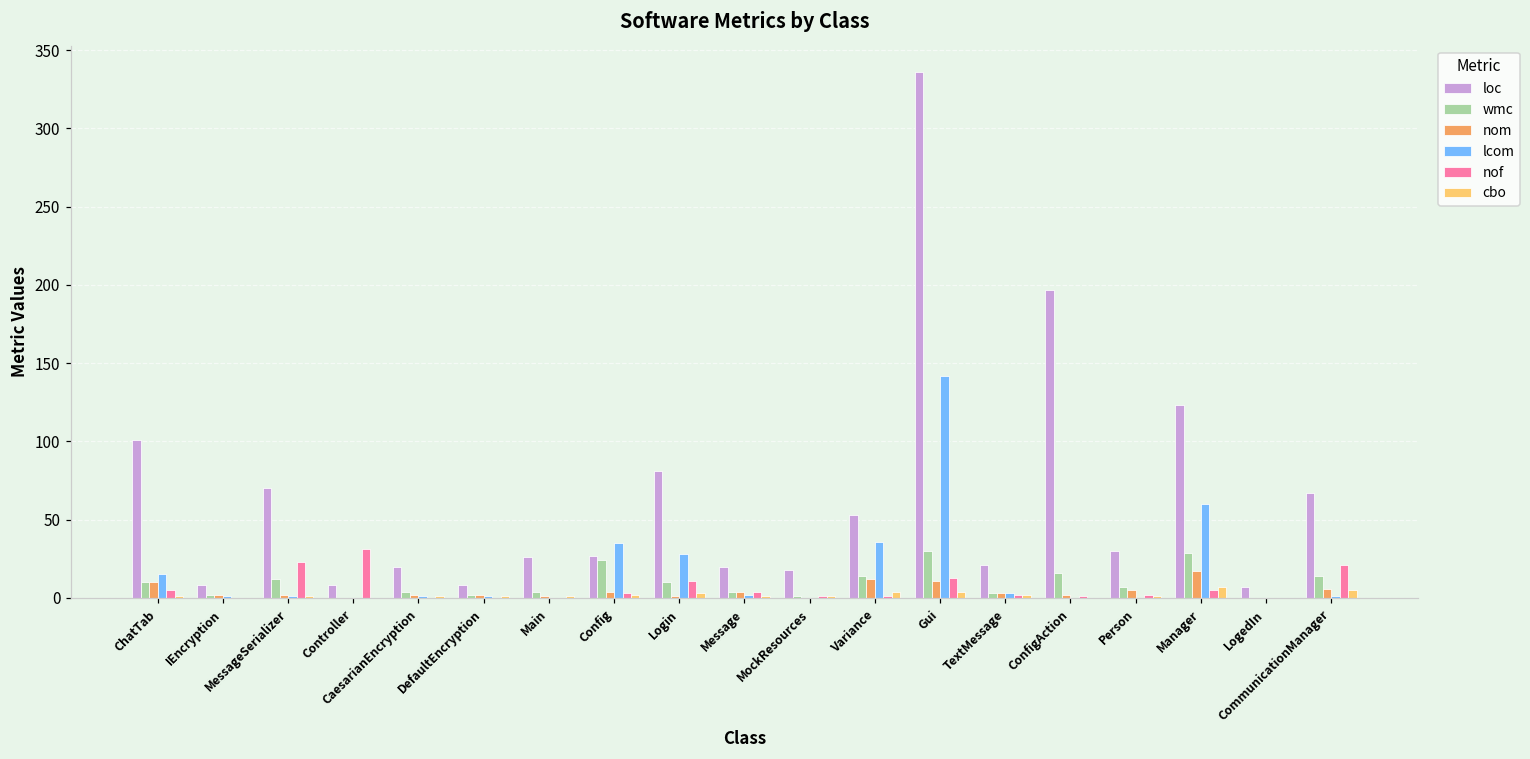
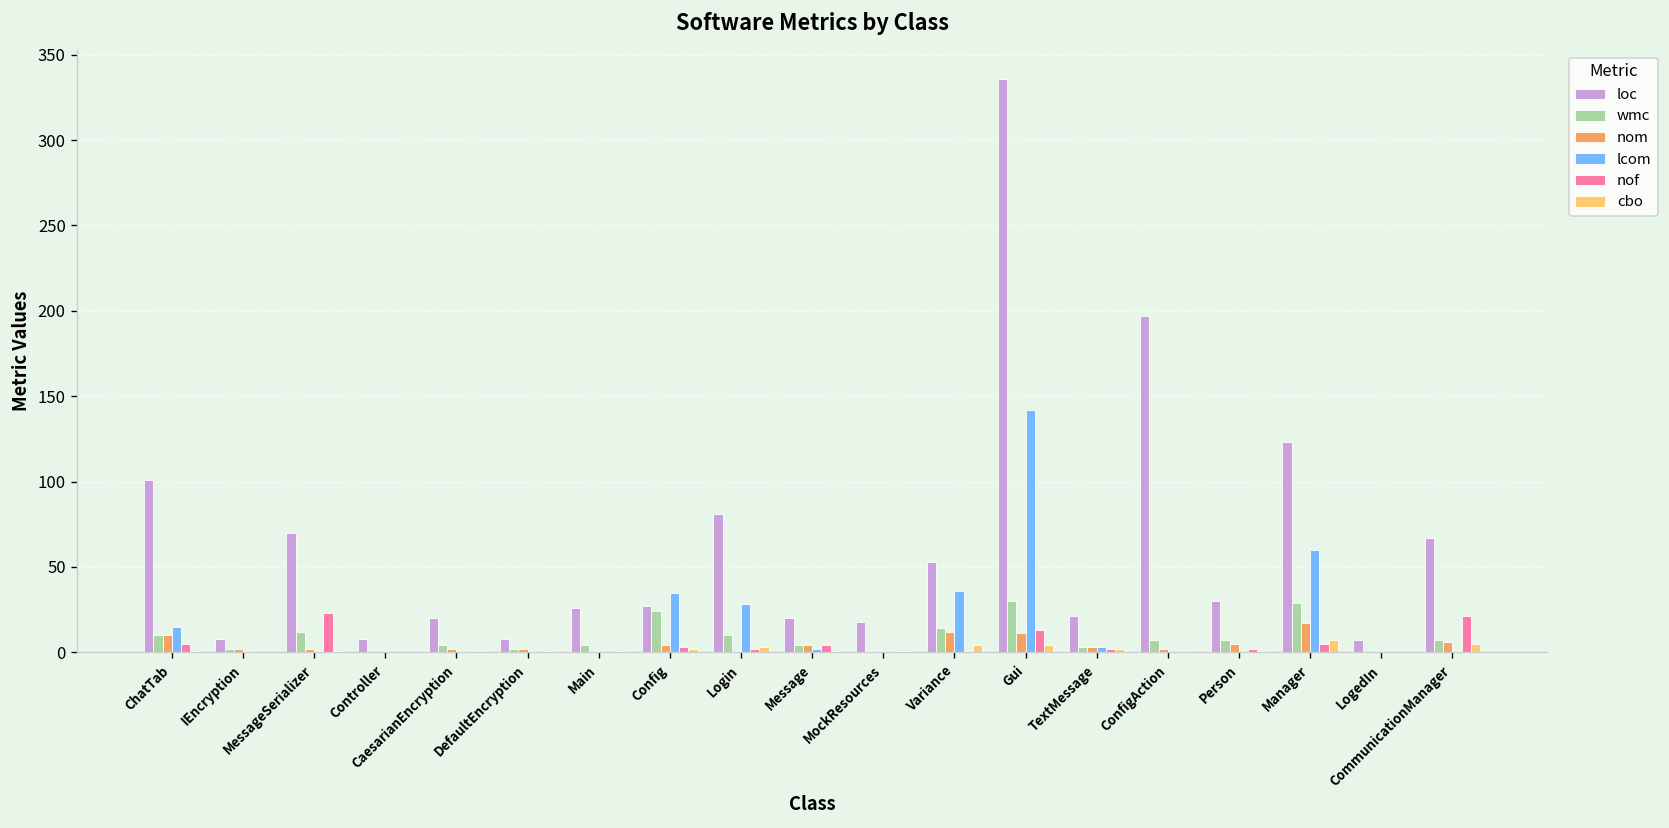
nof, Controller: 31 -> 0
nof, Login: 11 -> 2
wmc, ConfigAction: 16 -> 7
wmc, CommunicationManager: 14 -> 7
